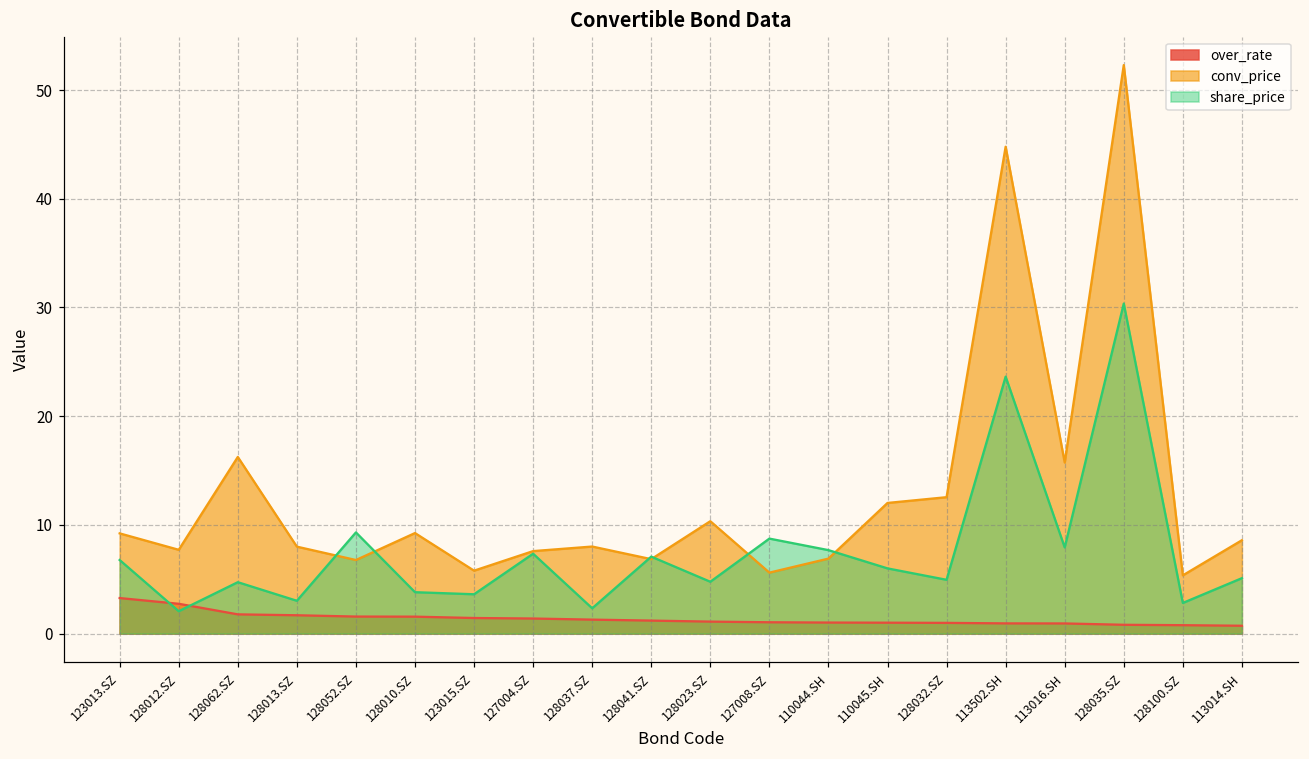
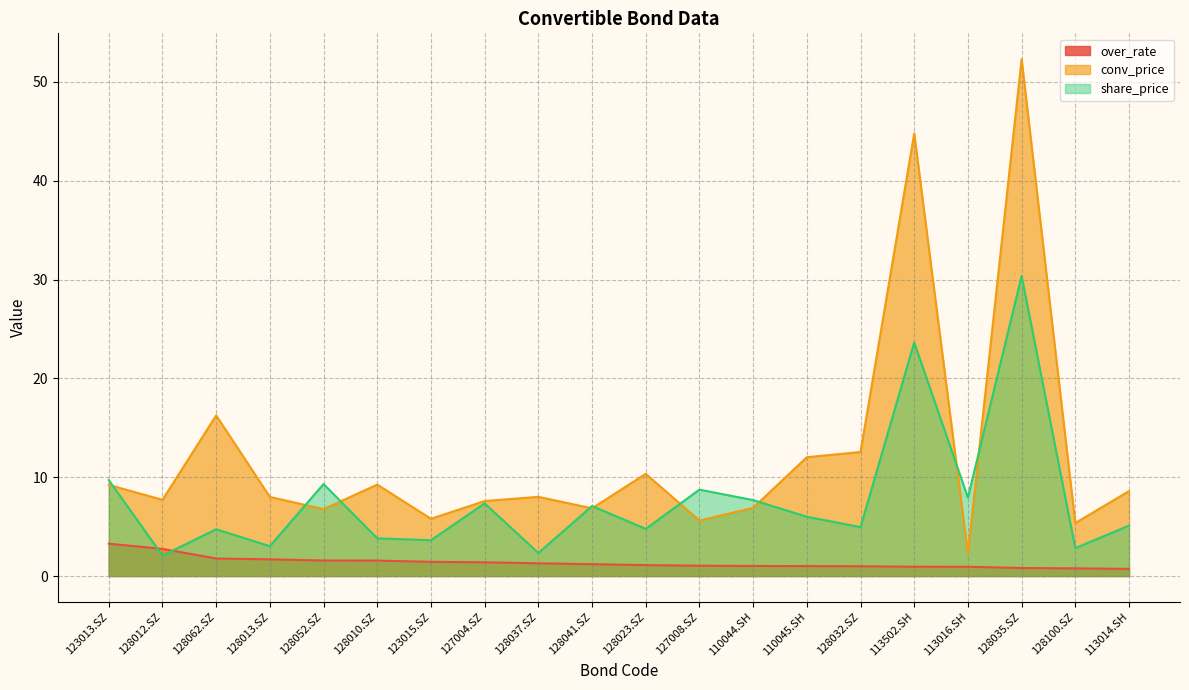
share_price, 123013.SZ: 7 -> 10
conv_price, 113016.SH: 16 -> 2
